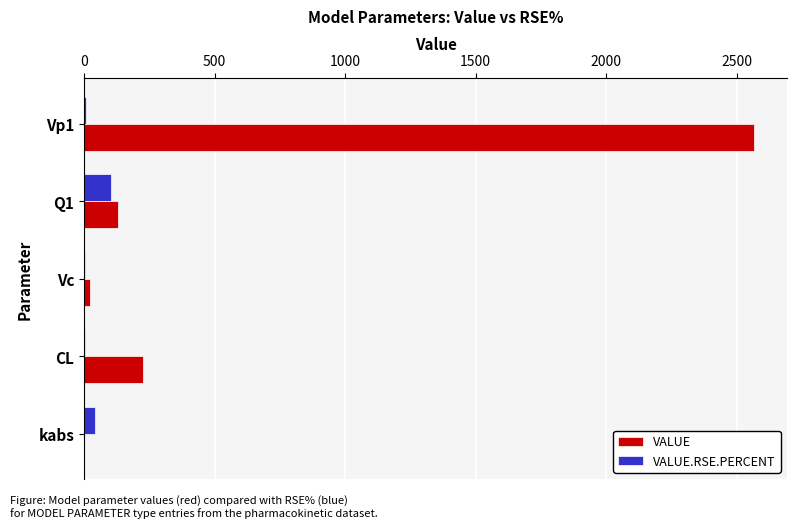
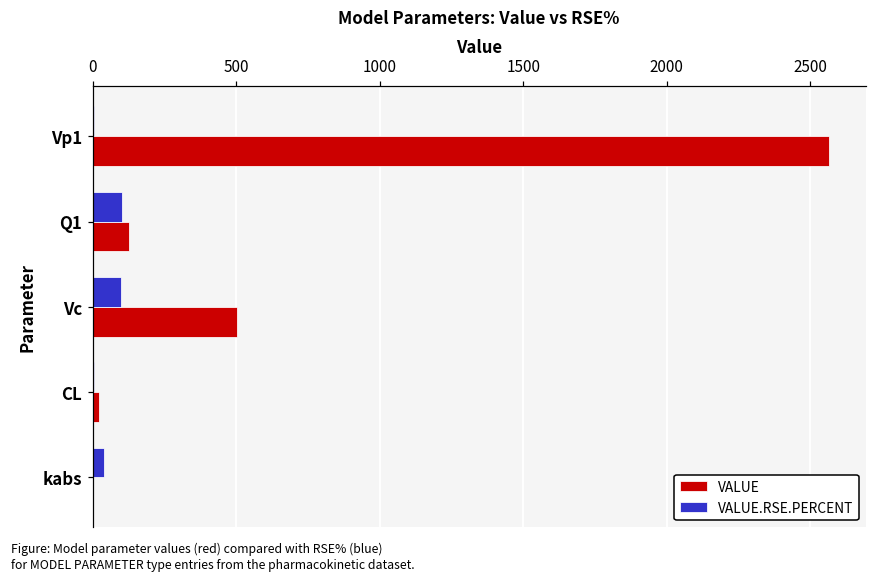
VALUE.RSE.PERCENT, Vc: 0 -> 100
VALUE, Vc: 20 -> 500
VALUE, CL: 220 -> 20
